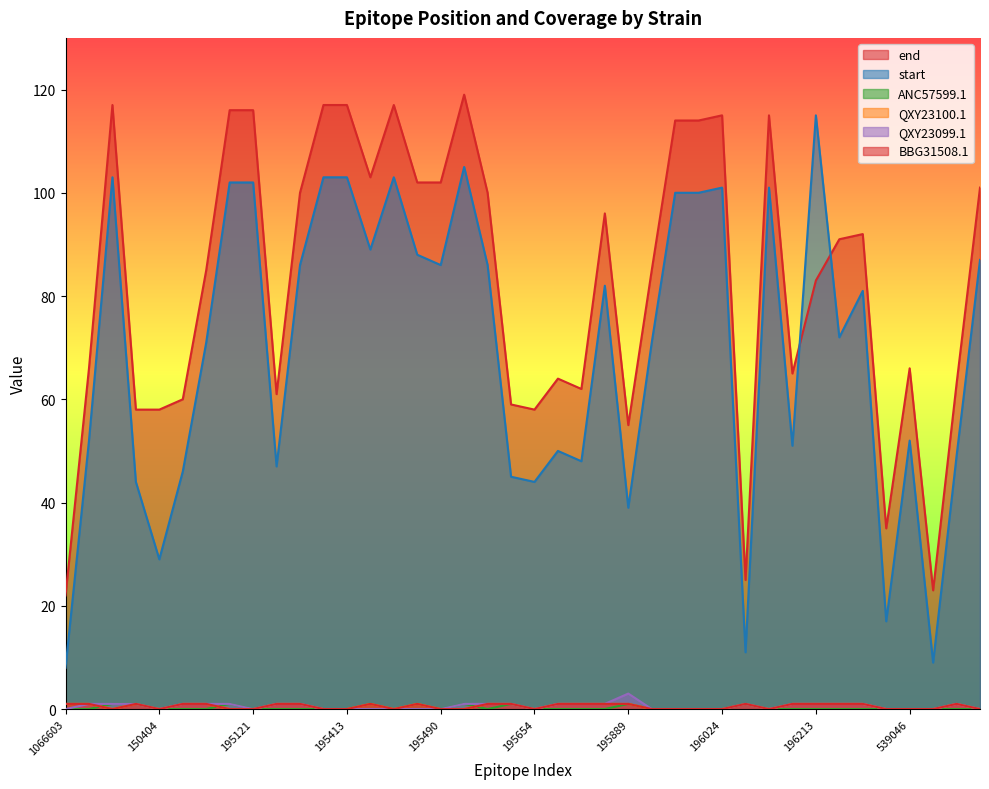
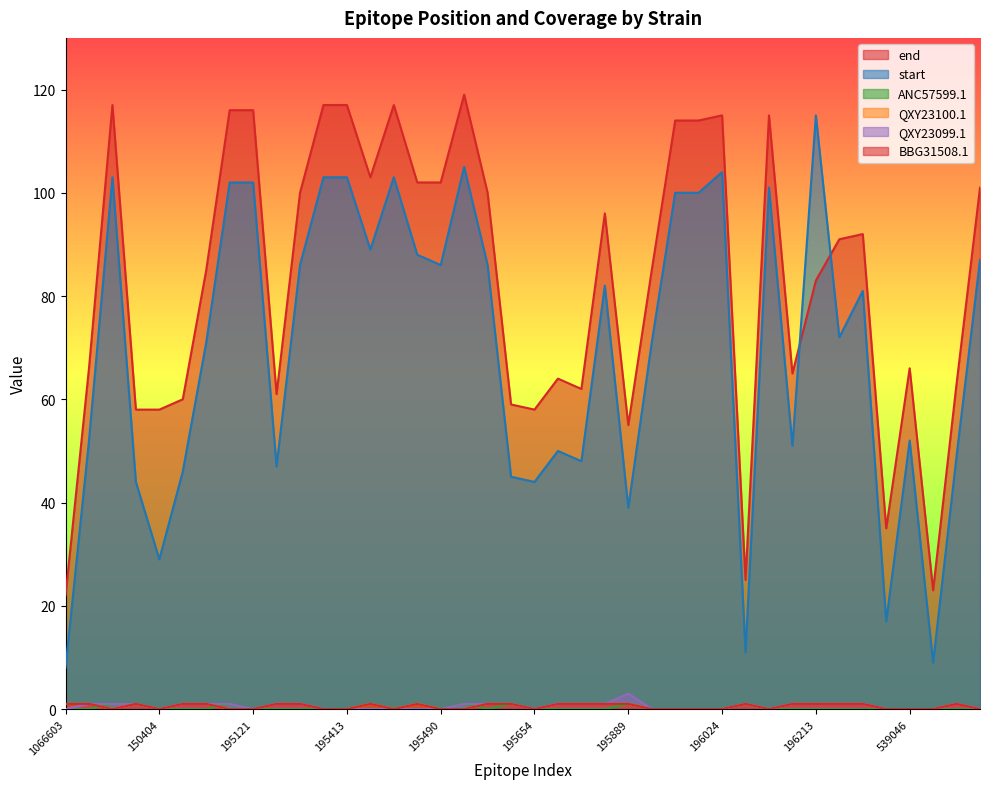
start, 196024: 101 -> 104
